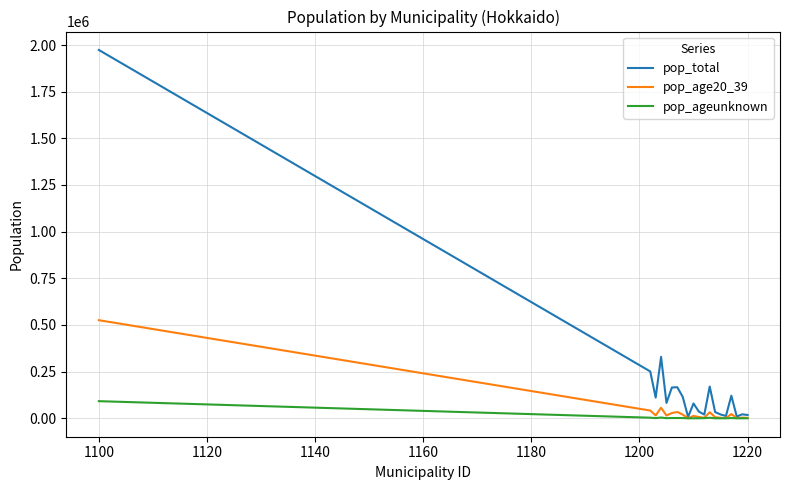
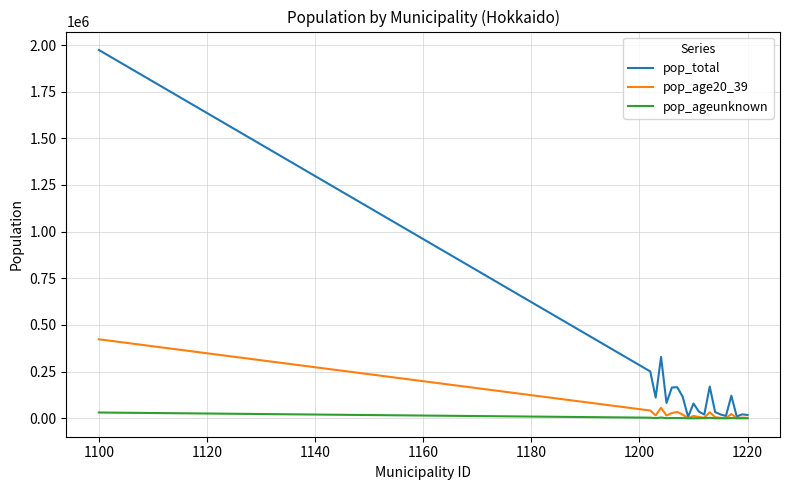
pop_age20_39, 1100: 530000 -> 420000
pop_ageunknown, 1100: 90000 -> 30000
